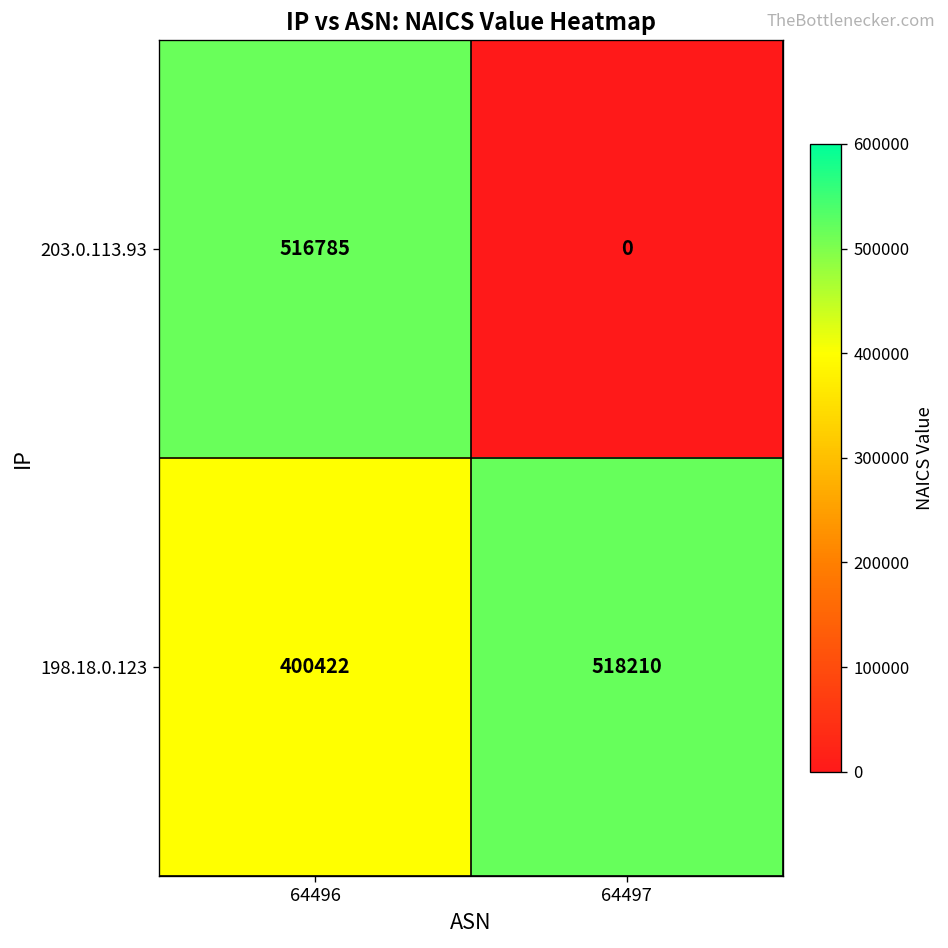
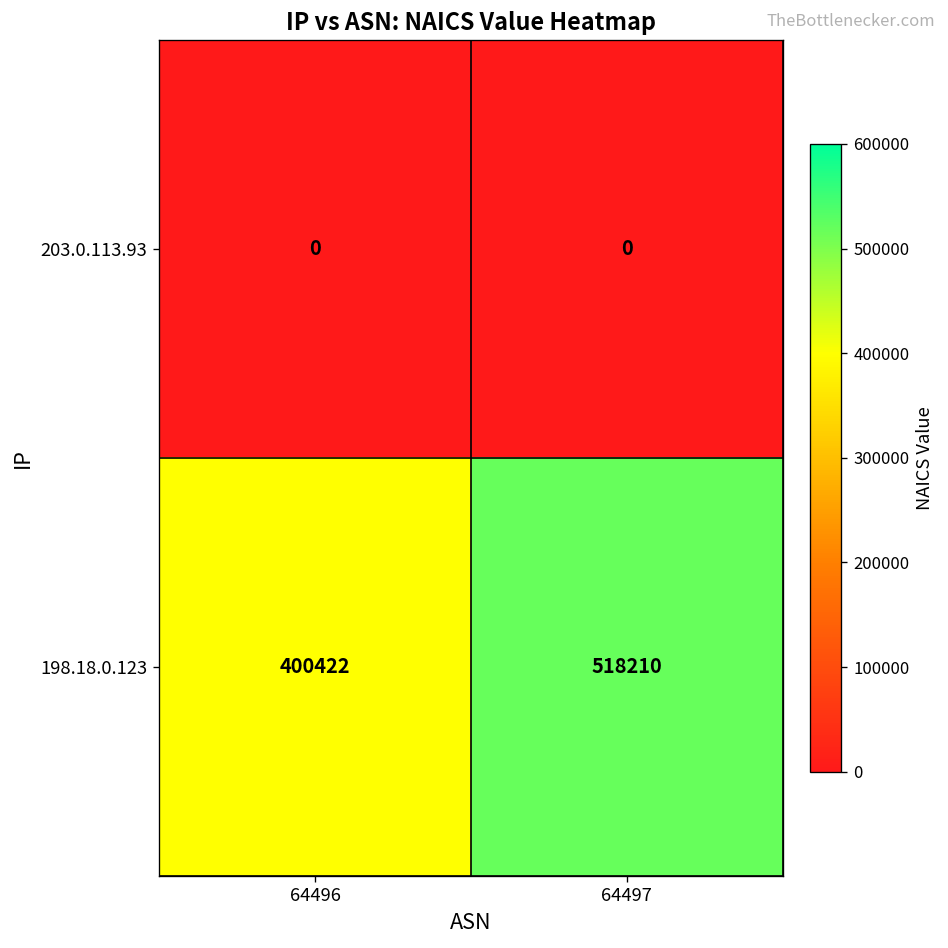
203.0.113.93, 64496: 516785 -> 0
